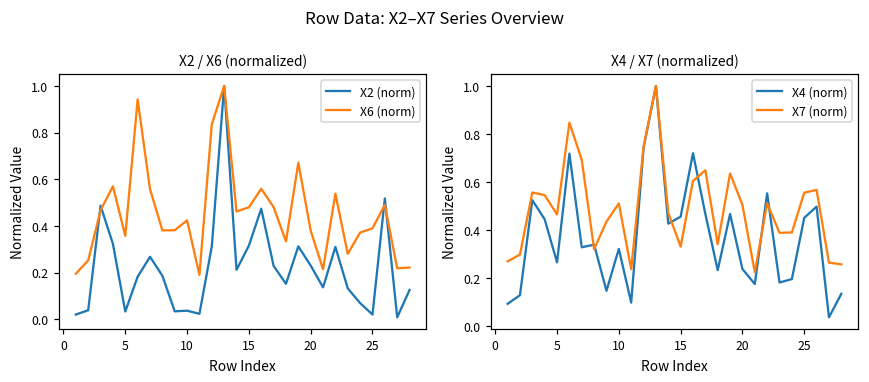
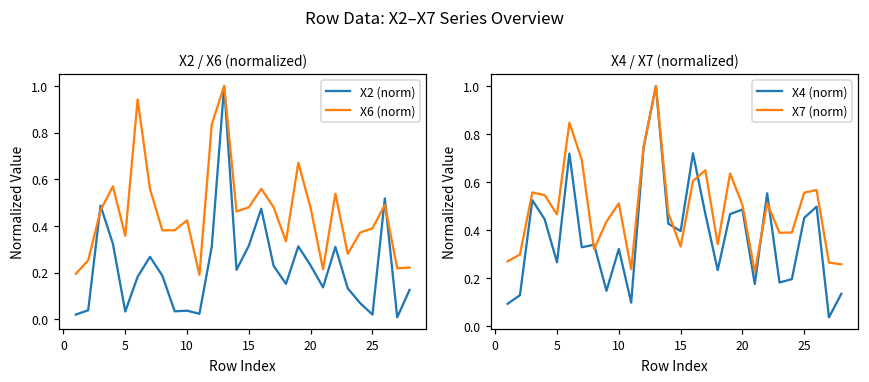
X2 / X6 (normalized), X6 (norm), 20: 0.38 -> 0.48
X4 / X7 (normalized), X4 (norm), 15: 0.45 -> 0.39
X4 / X7 (normalized), X4 (norm), 20: 0.24 -> 0.48
